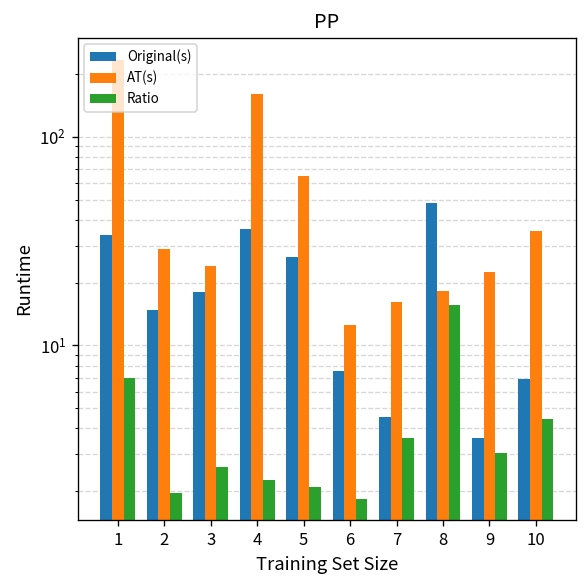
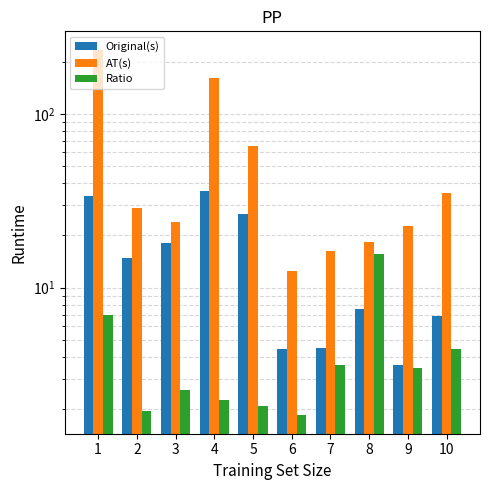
Original(s), 6: 8 -> 4.4
Original(s), 8: 48 -> 7.5
Ratio, 9: 3.0 -> 3.4
